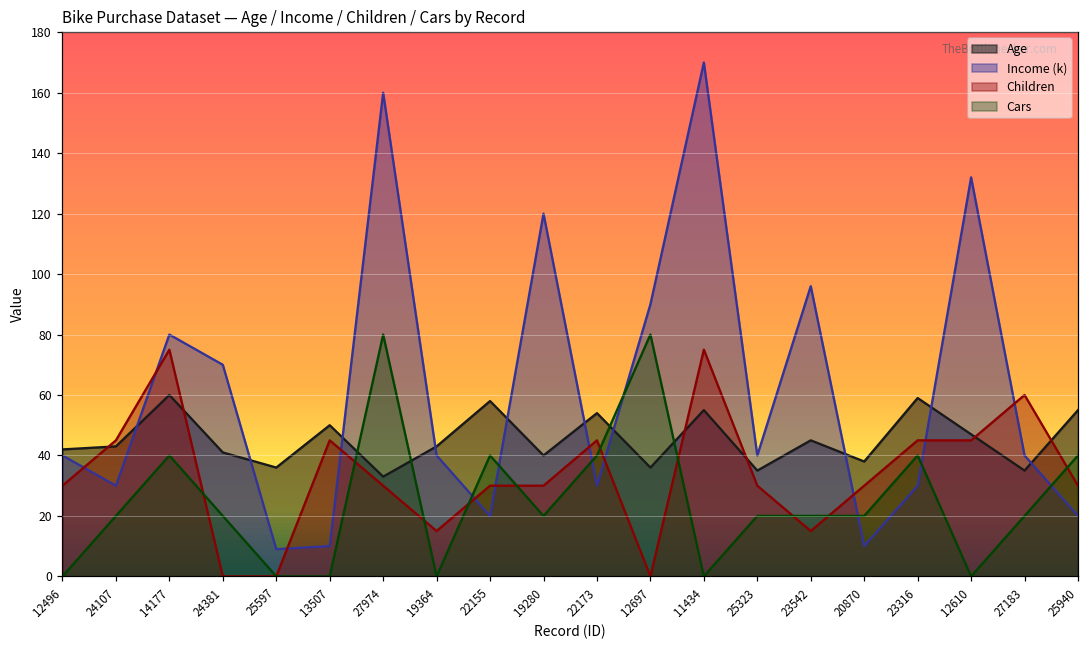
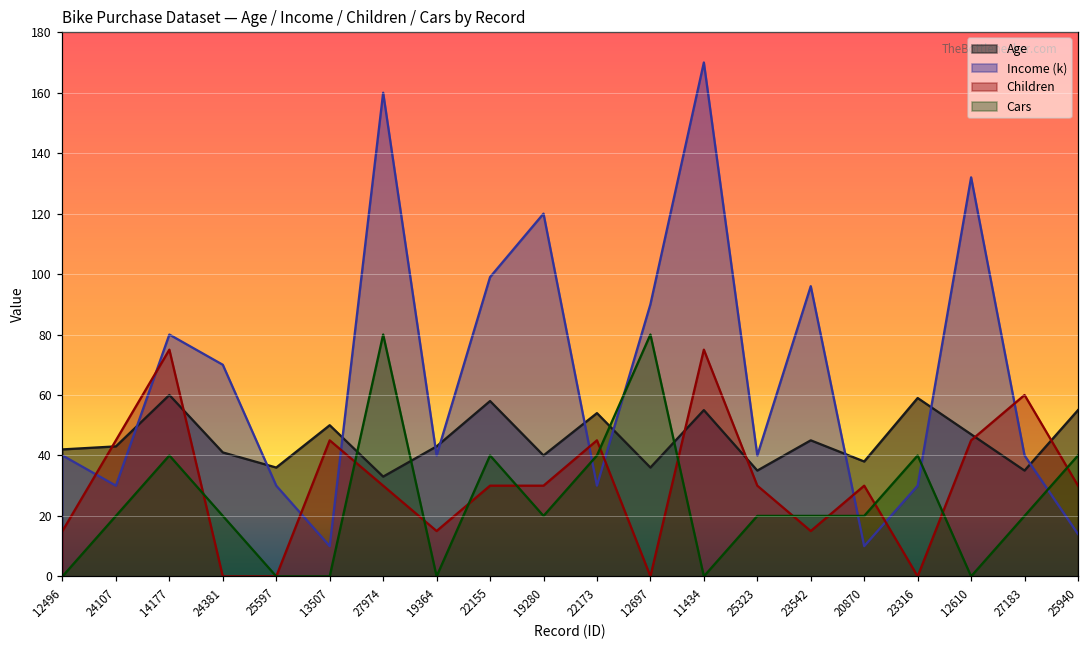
Children, 12496: 30 -> 15
Income (k), 25597: 9 -> 30
Income (k), 22155: 20 -> 99
Children, 23316: 45 -> 0
Income (k), 25940: 20 -> 14
